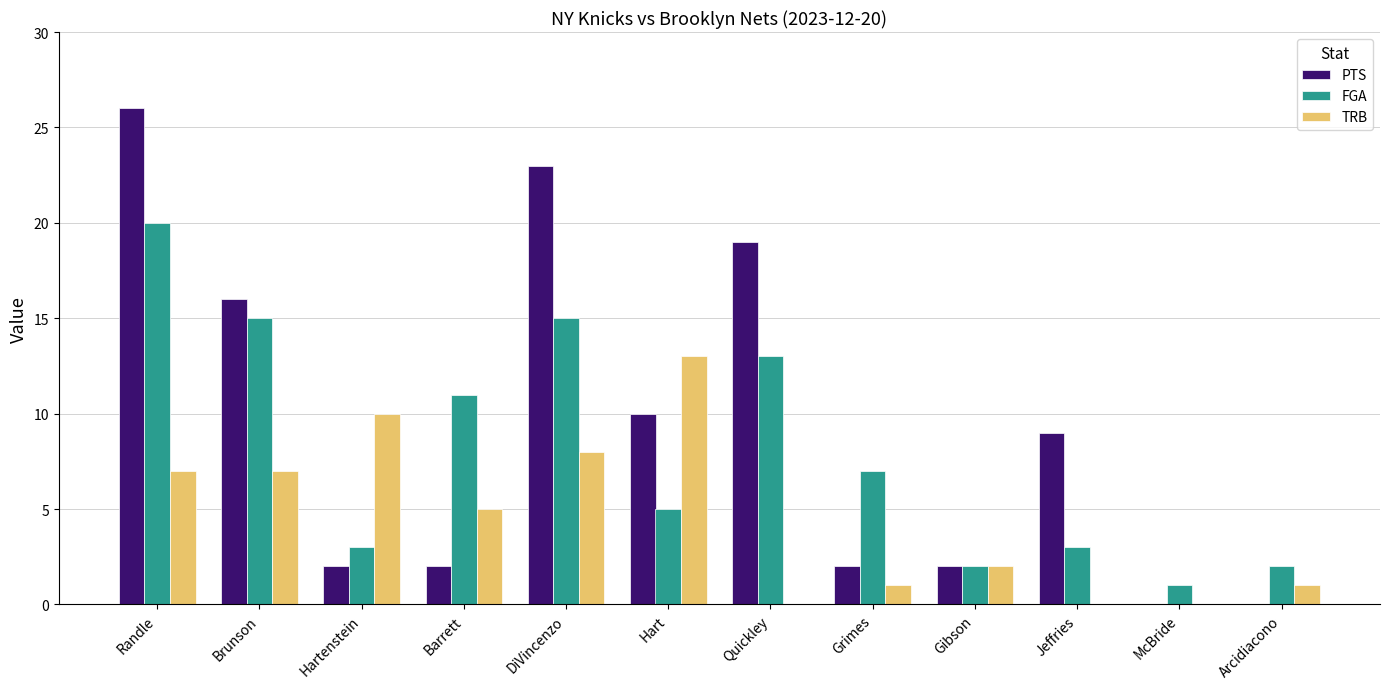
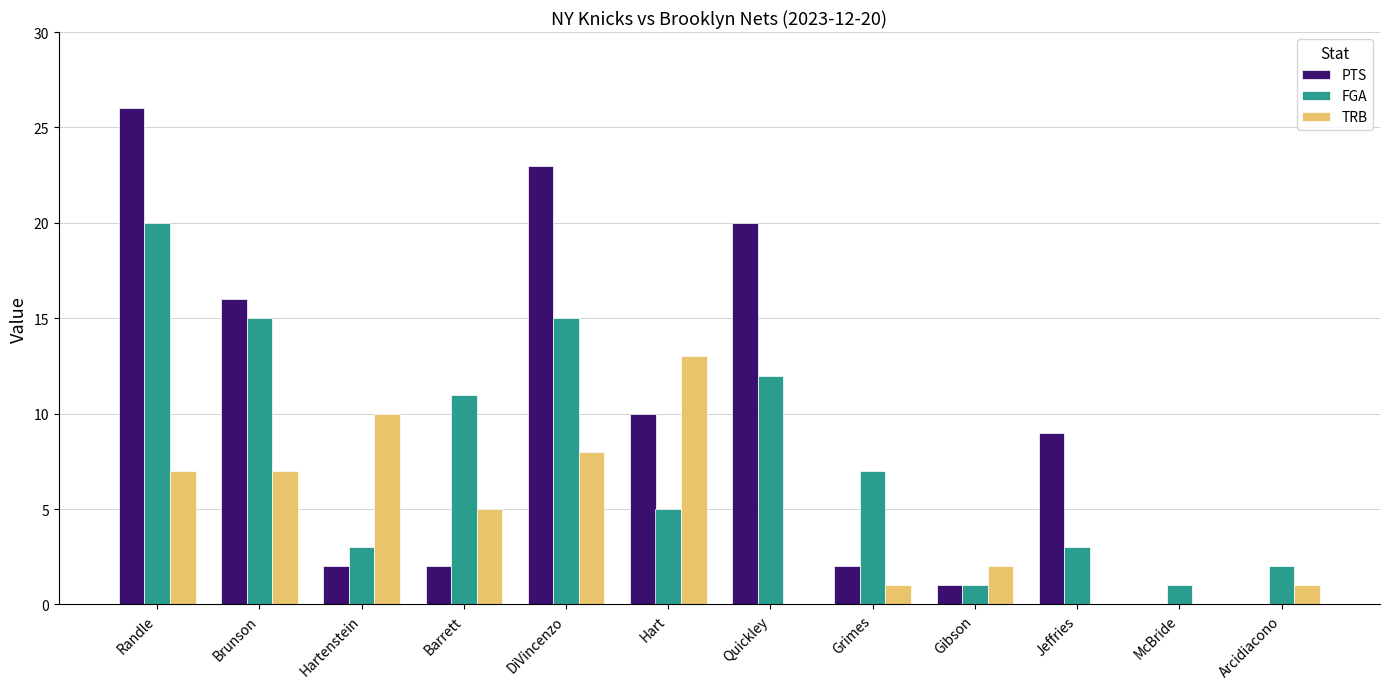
PTS, Quickley: 19 -> 20
FGA, Quickley: 13 -> 12
PTS, Gibson: 2 -> 1
FGA, Gibson: 2 -> 1
